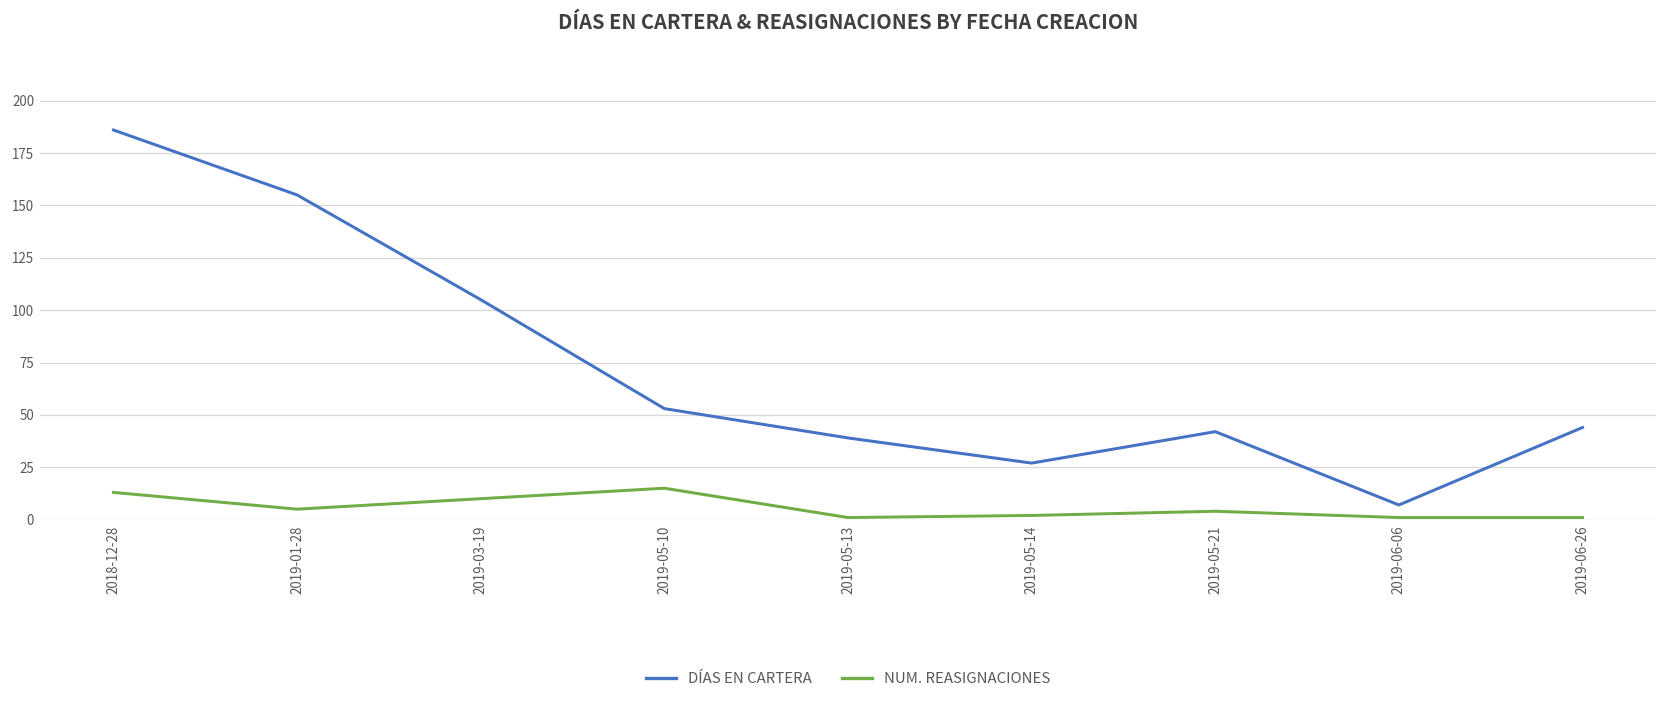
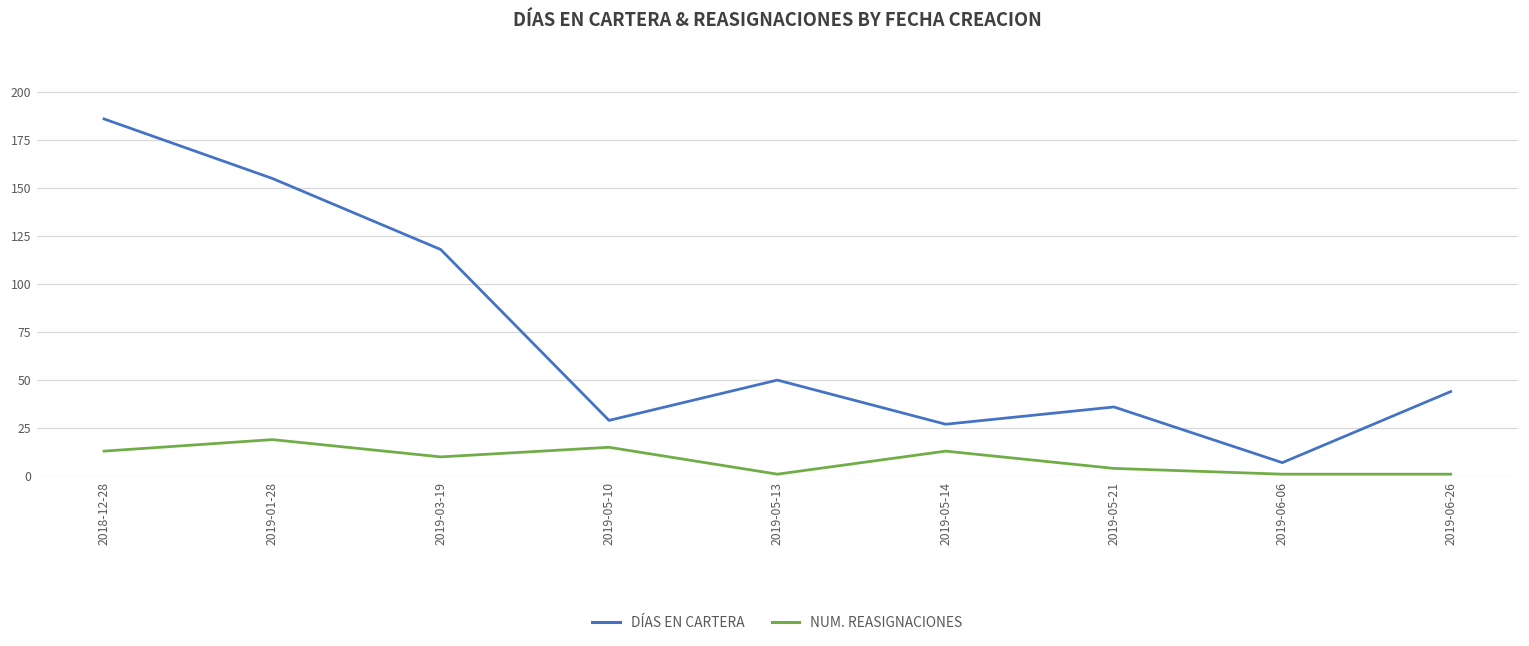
NUM. REASIGNACIONES, 2019-01-28: 5 -> 19
DÍAS EN CARTERA, 2019-03-19: 105 -> 118
DÍAS EN CARTERA, 2019-05-10: 53 -> 29
DÍAS EN CARTERA, 2019-05-13: 39 -> 50
NUM. REASIGNACIONES, 2019-05-14: 2 -> 13
DÍAS EN CARTERA, 2019-05-21: 42 -> 36
